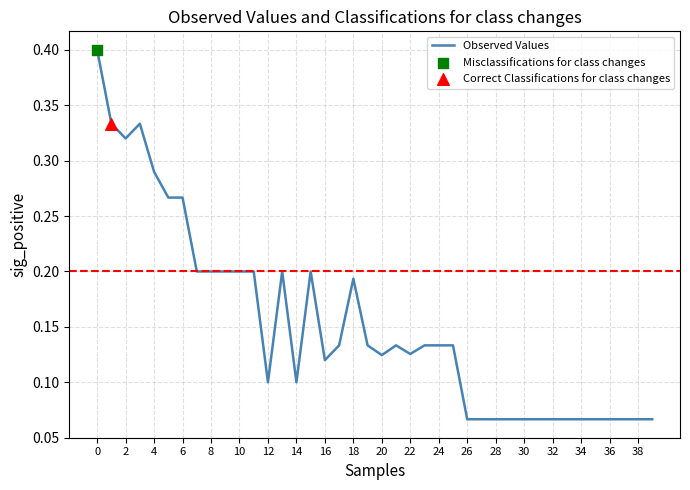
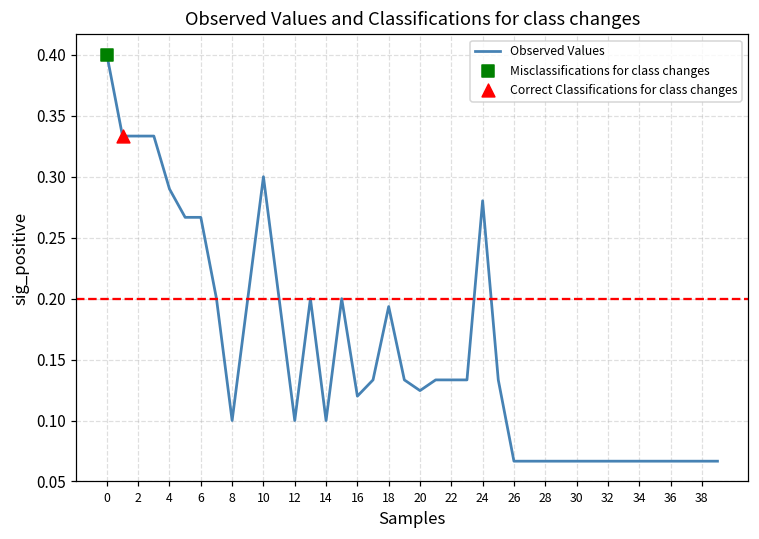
Observed Values, 2: 0.320 -> 0.333
Observed Values, 8: 0.2 -> 0.1
Observed Values, 10: 0.2 -> 0.3
Observed Values, 22: 0.126 -> 0.133
Observed Values, 24: 0.133 -> 0.280
